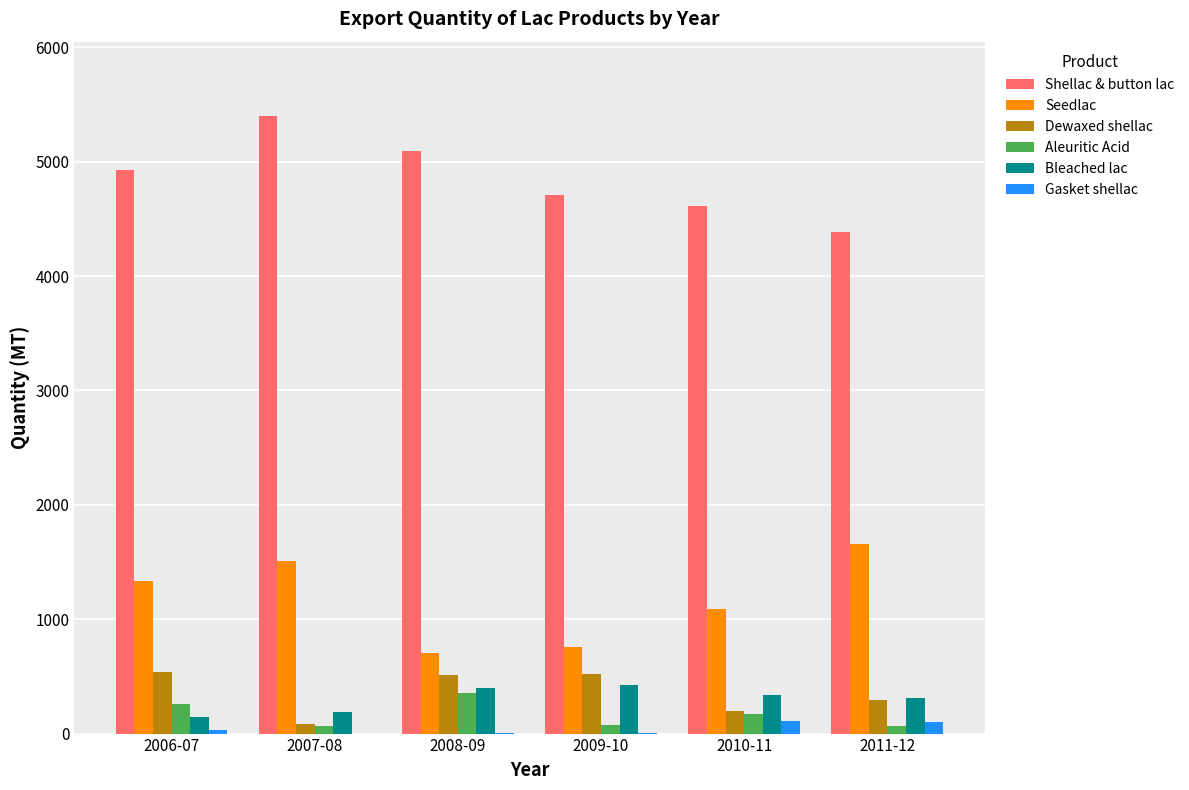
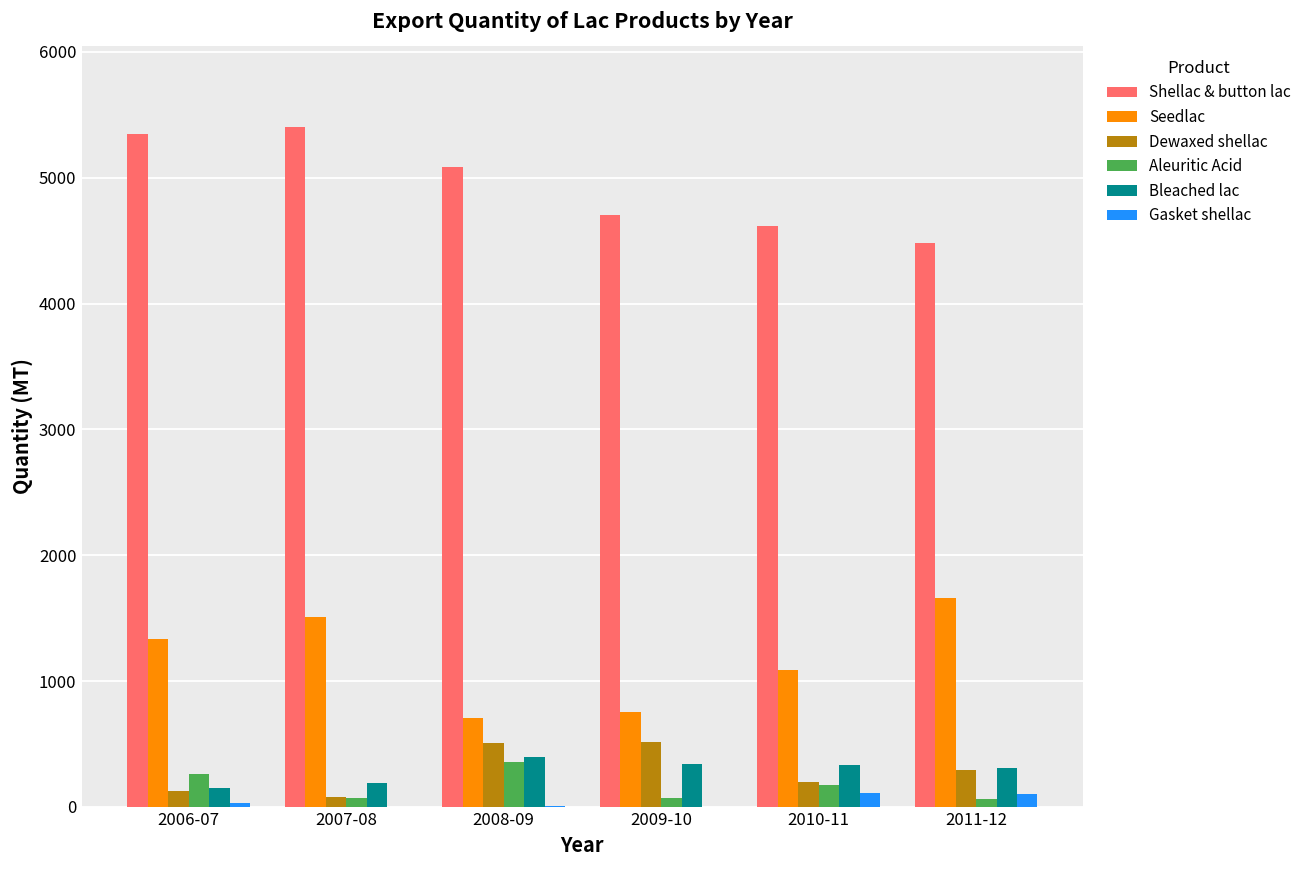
Shellac & button lac, 2006-07: 4930 -> 5350
Dewaxed shellac, 2006-07: 540 -> 130
Bleached lac, 2009-10: 430 -> 340
Shellac & button lac, 2011-12: 4380 -> 4480
